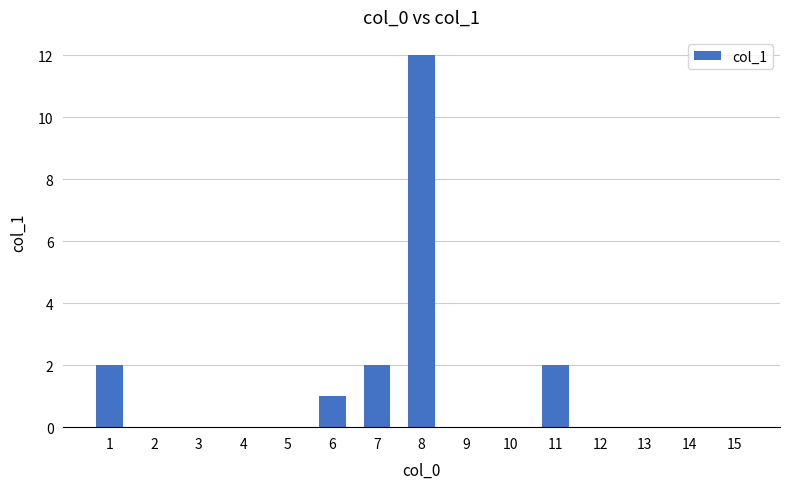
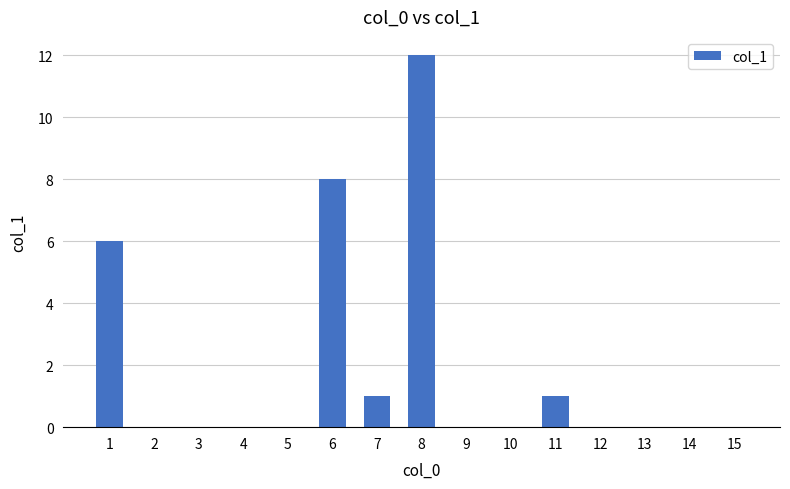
1: 2 -> 6
6: 1 -> 8
7: 2 -> 1
11: 2 -> 1
